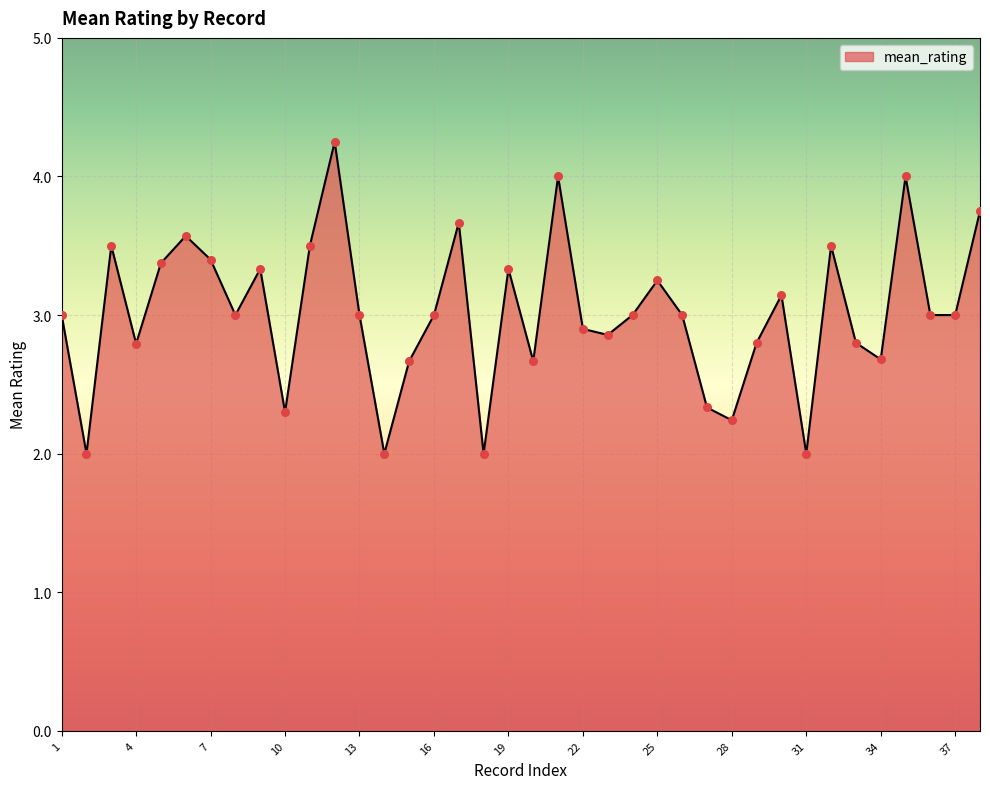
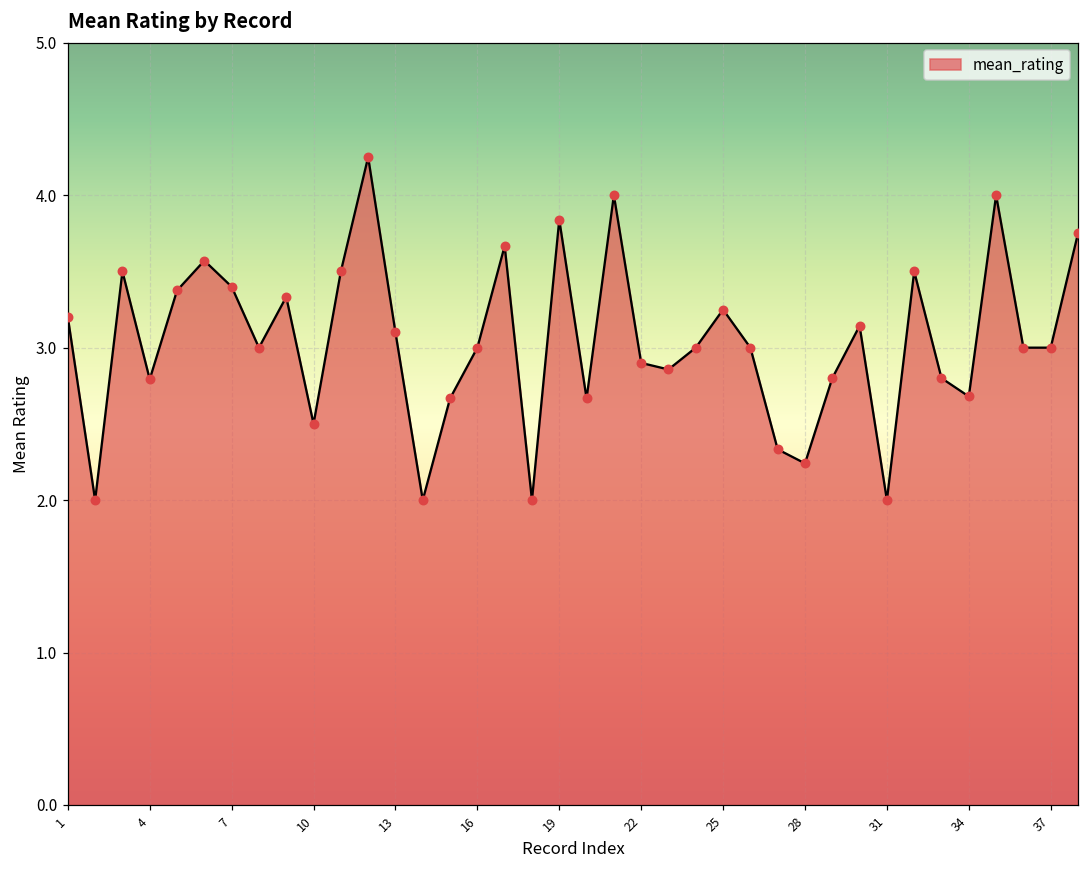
1: 3.0 -> 3.2
10: 2.3 -> 2.5
13: 3.0 -> 3.1
19: 3.33 -> 3.84
